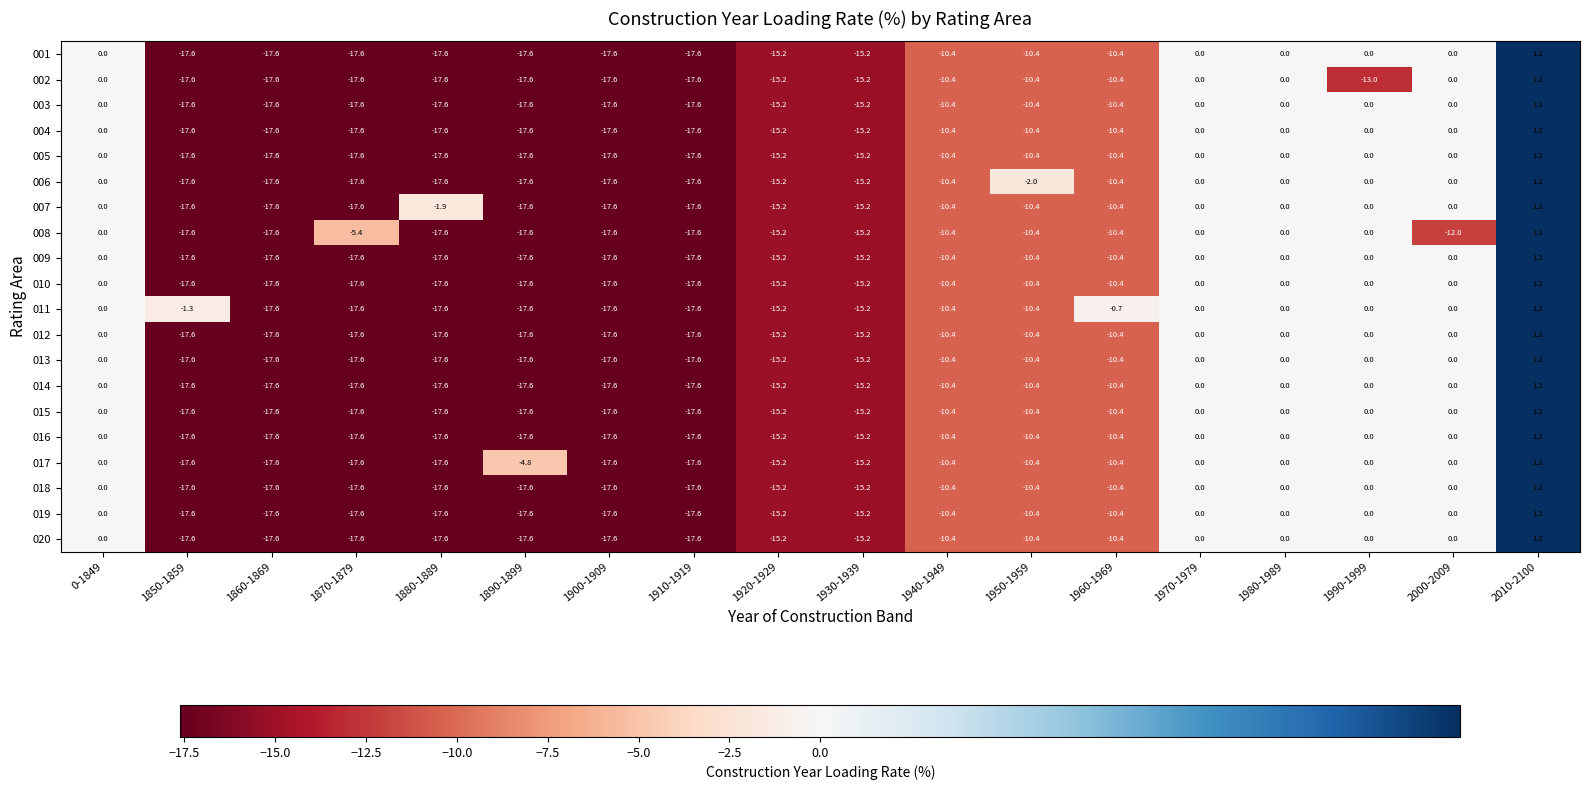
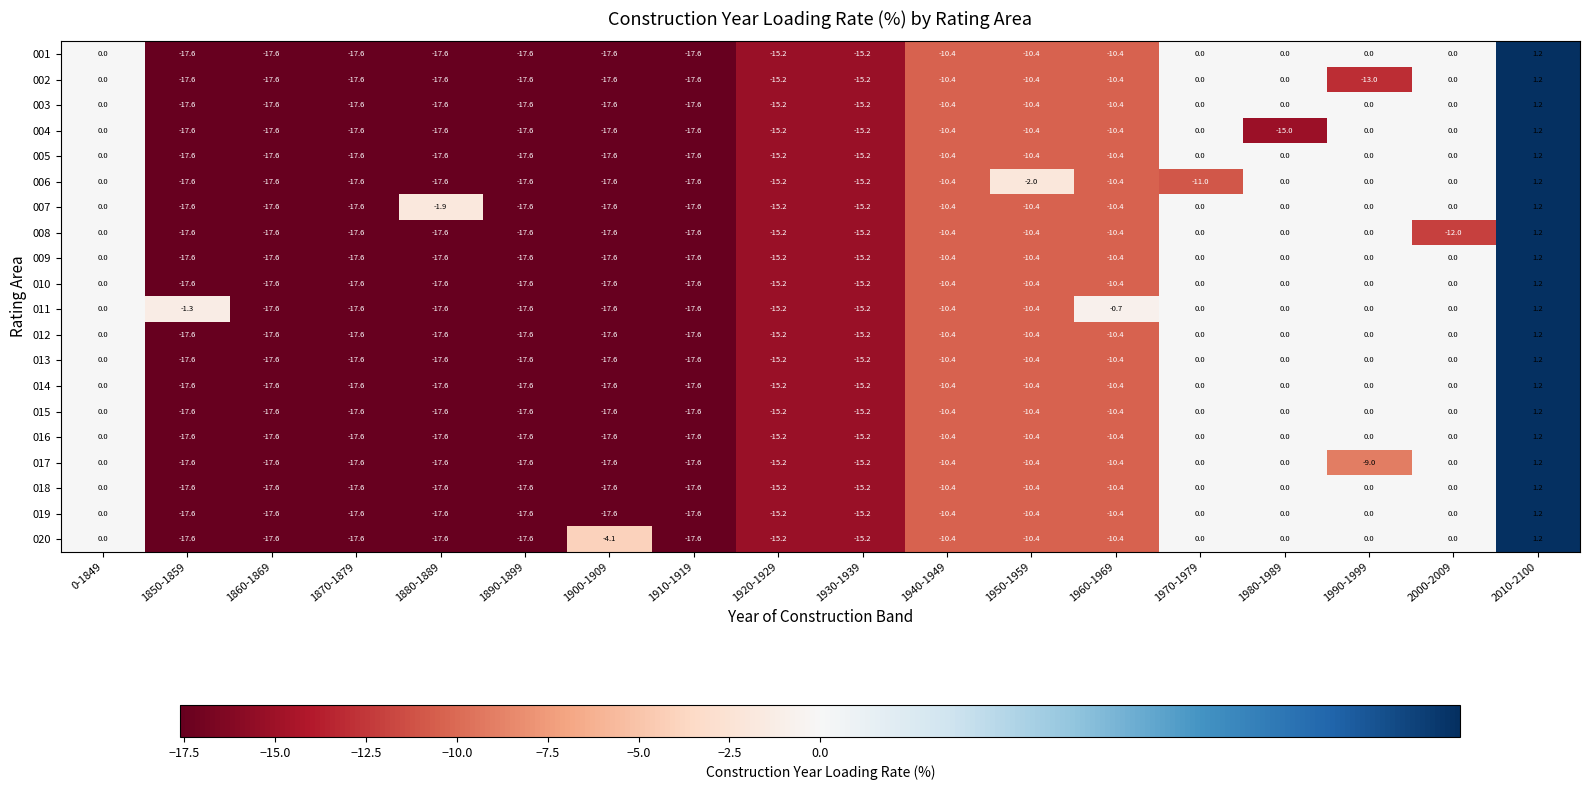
004, 1980-1989: 0.0 -> -15.0
006, 1970-1979: 0.0 -> -11.0
008, 1870-1879: -5.4 -> -17.6
017, 1890-1899: -4.8 -> -17.6
017, 1990-1999: 0.0 -> -9.0
020, 1900-1909: -17.6 -> -4.1
